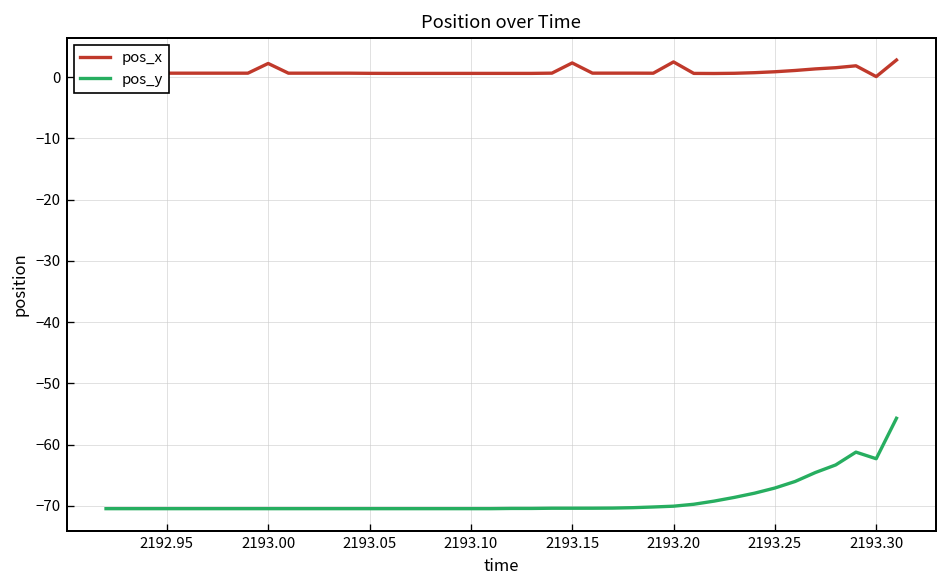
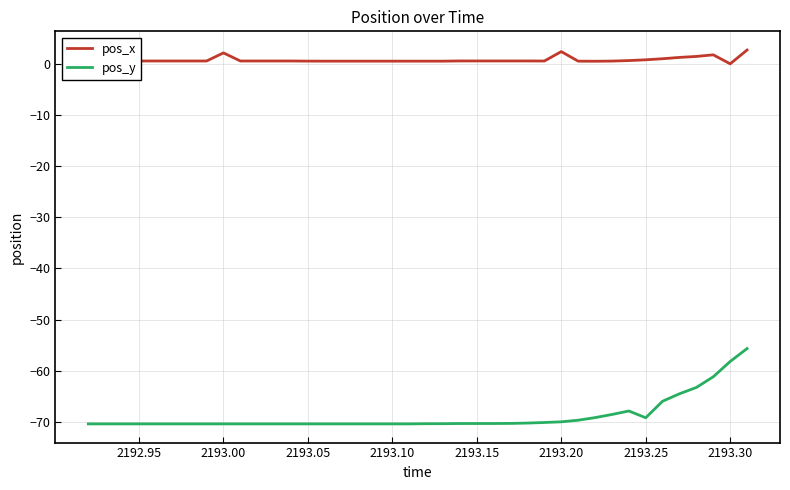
pos_x, 2193.15: 2 -> 1
pos_y, 2193.25: -67 -> -69
pos_y, 2193.30: -62 -> -58
